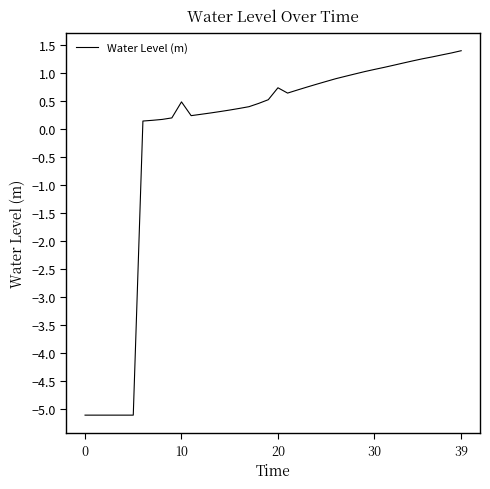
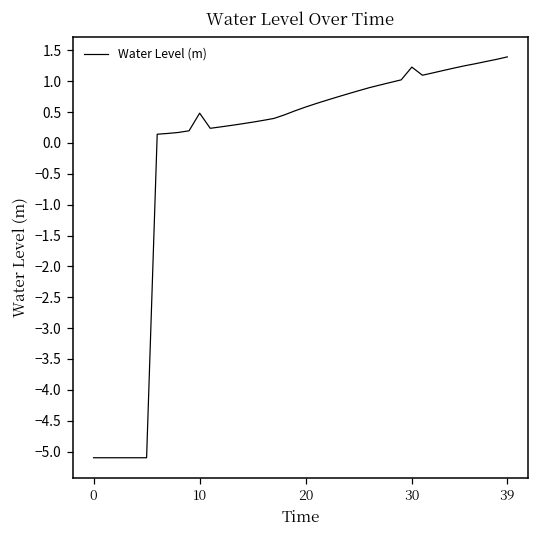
20: 0.7 -> 0.6
30: 1.1 -> 1.2
